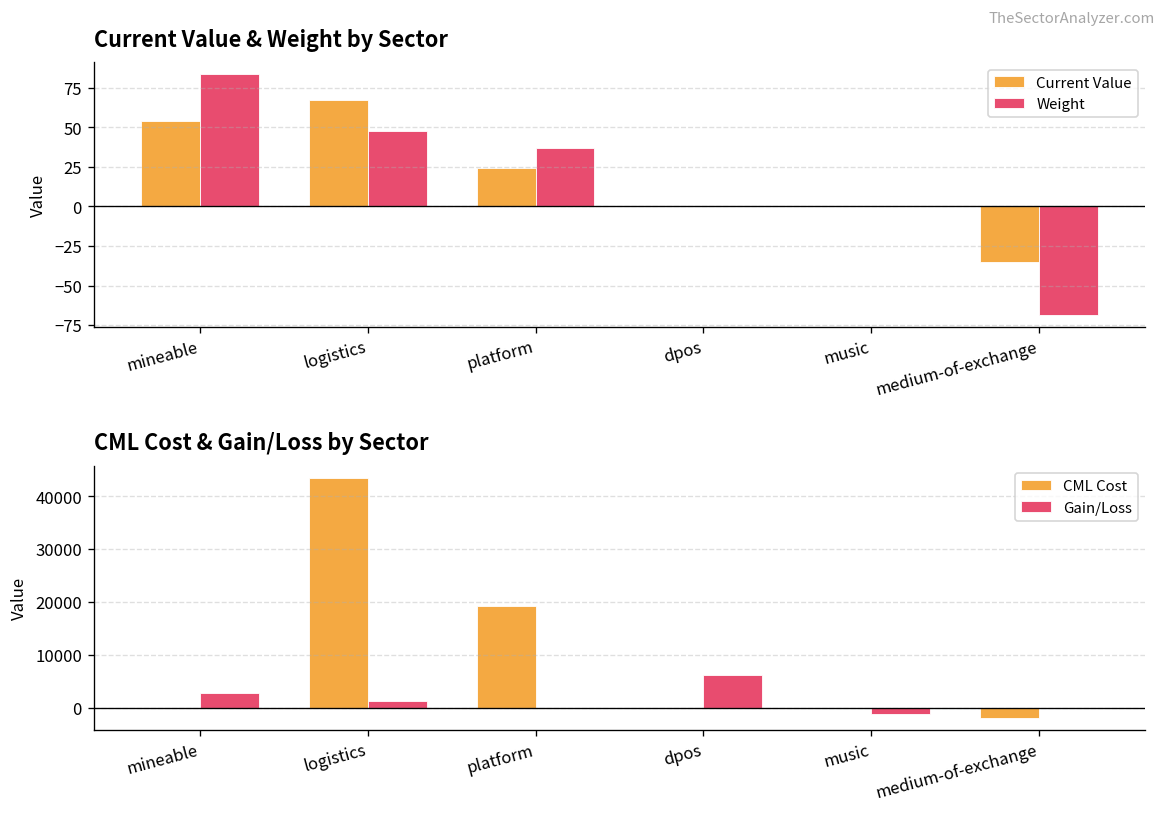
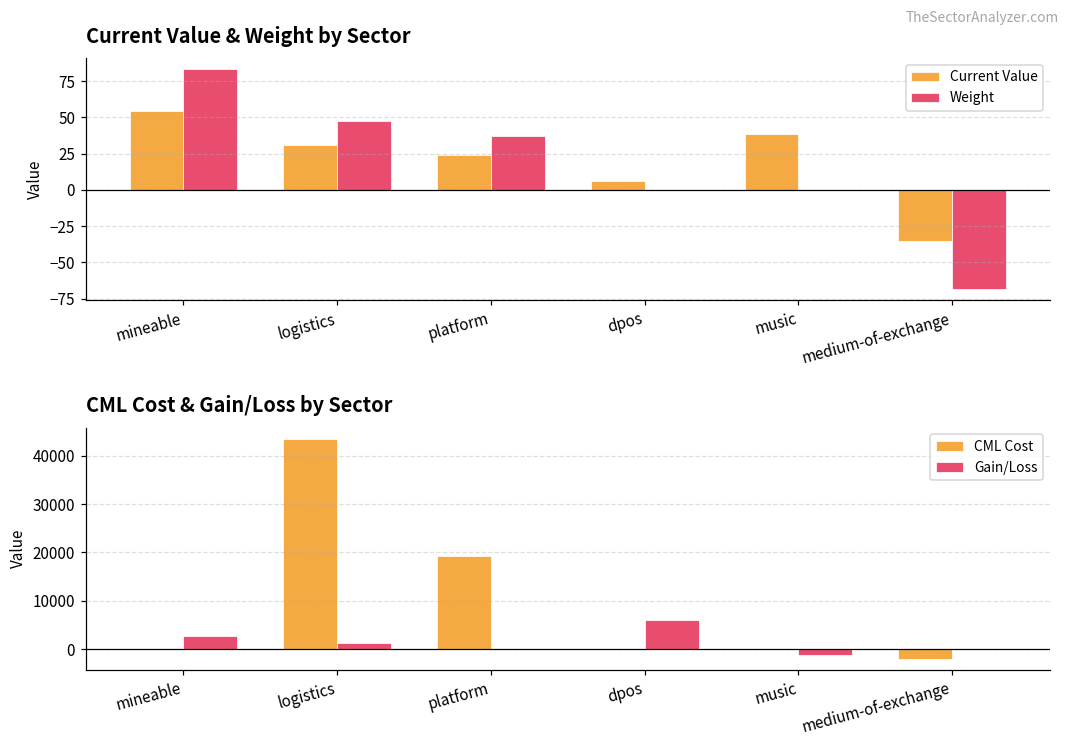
Current Value & Weight by Sector, Current Value, logistics: 67 -> 31
Current Value & Weight by Sector, Current Value, dpos: 0 -> 6
Current Value & Weight by Sector, Current Value, music: 0 -> 39
